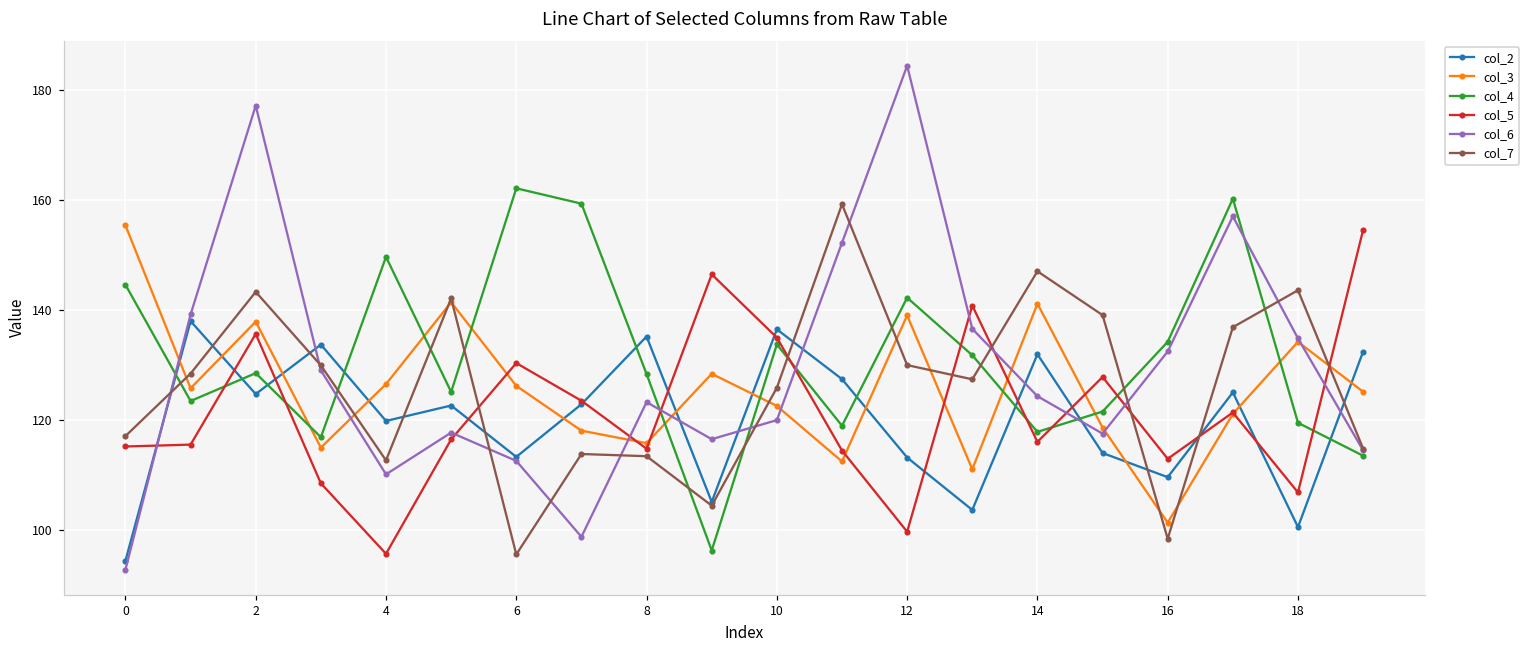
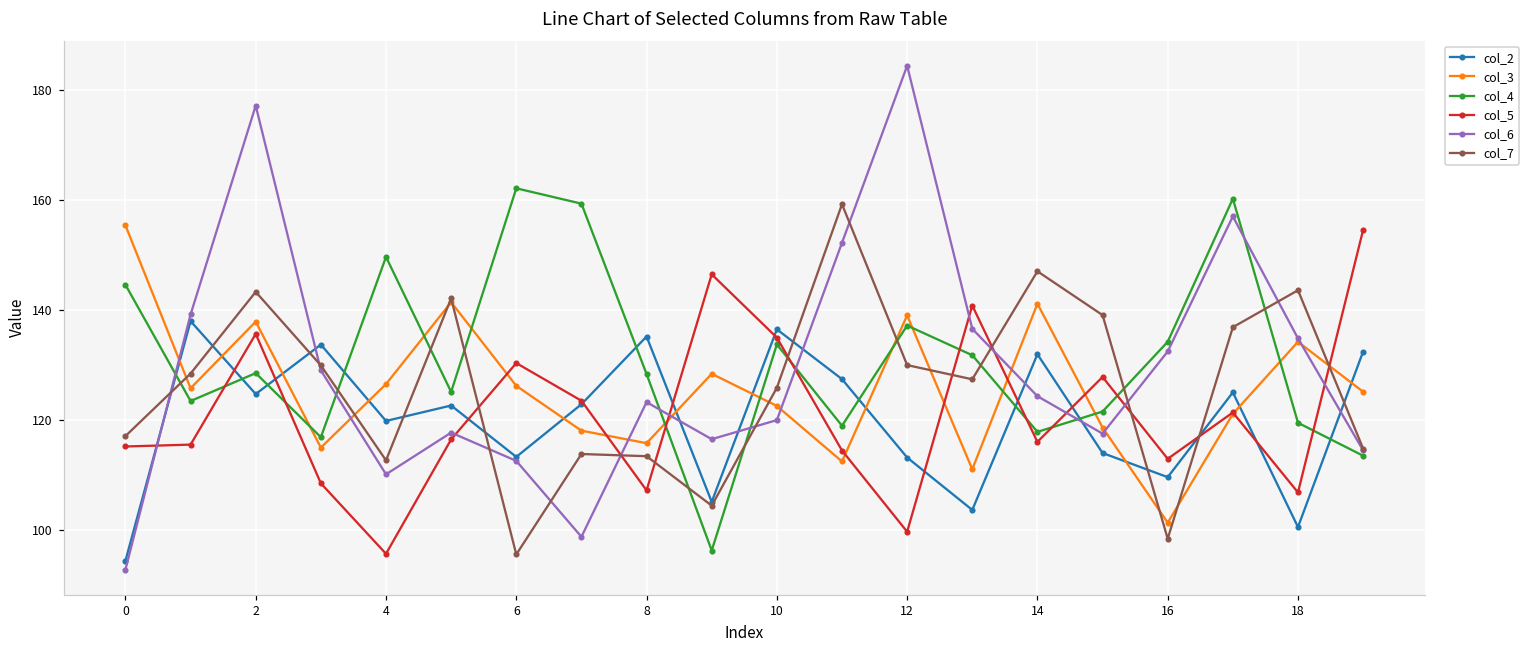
col_5, 8: 115 -> 107
col_4, 12: 142 -> 137
